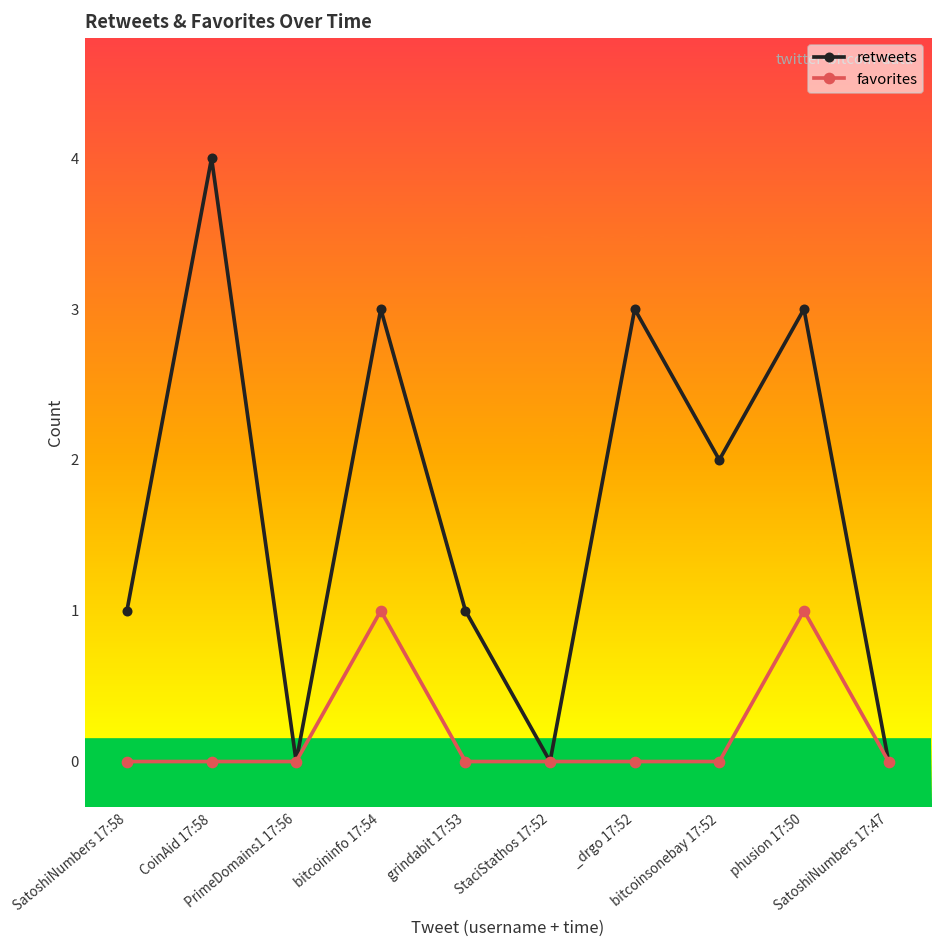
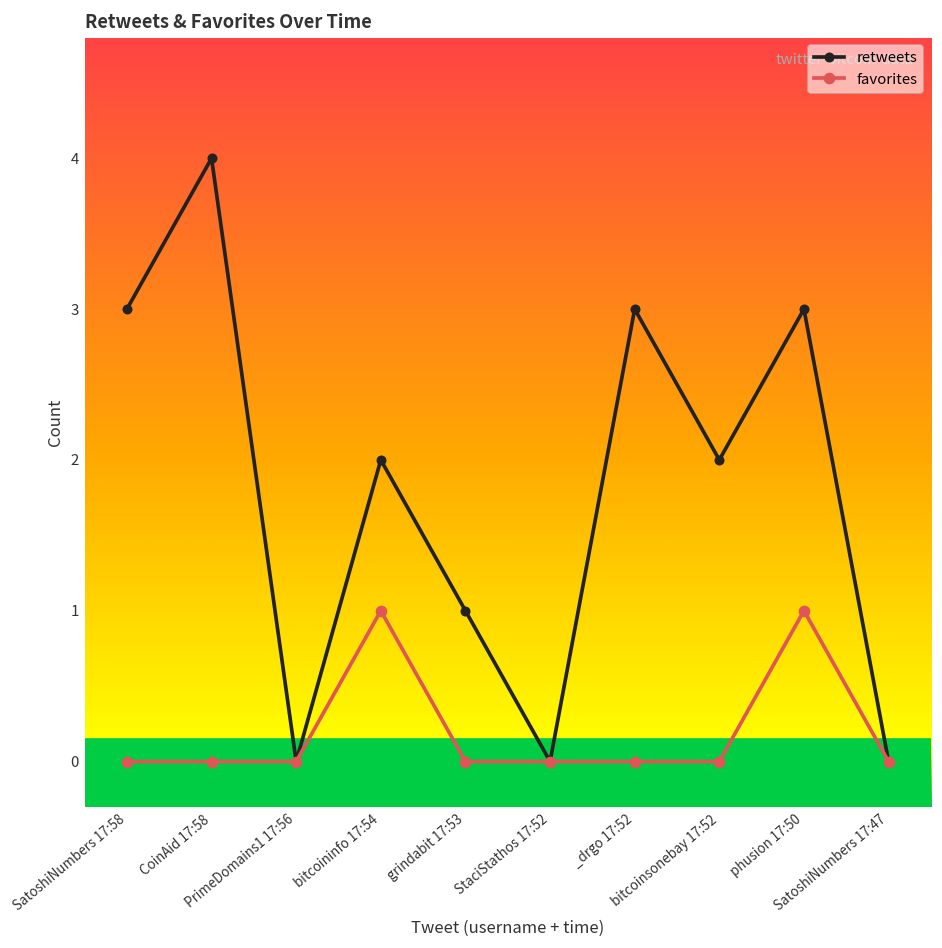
retweets, SatoshiNumbers 17:58: 1 -> 3
retweets, bitcoininfo 17:54: 3 -> 2
